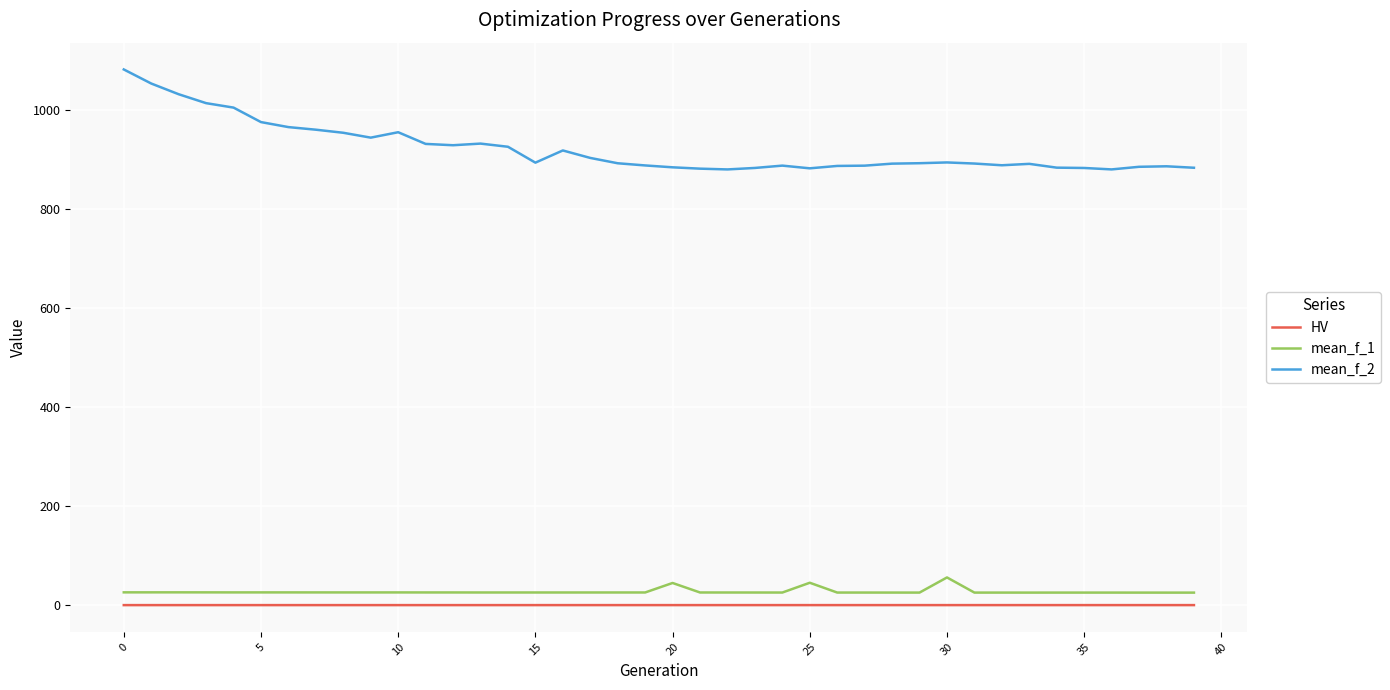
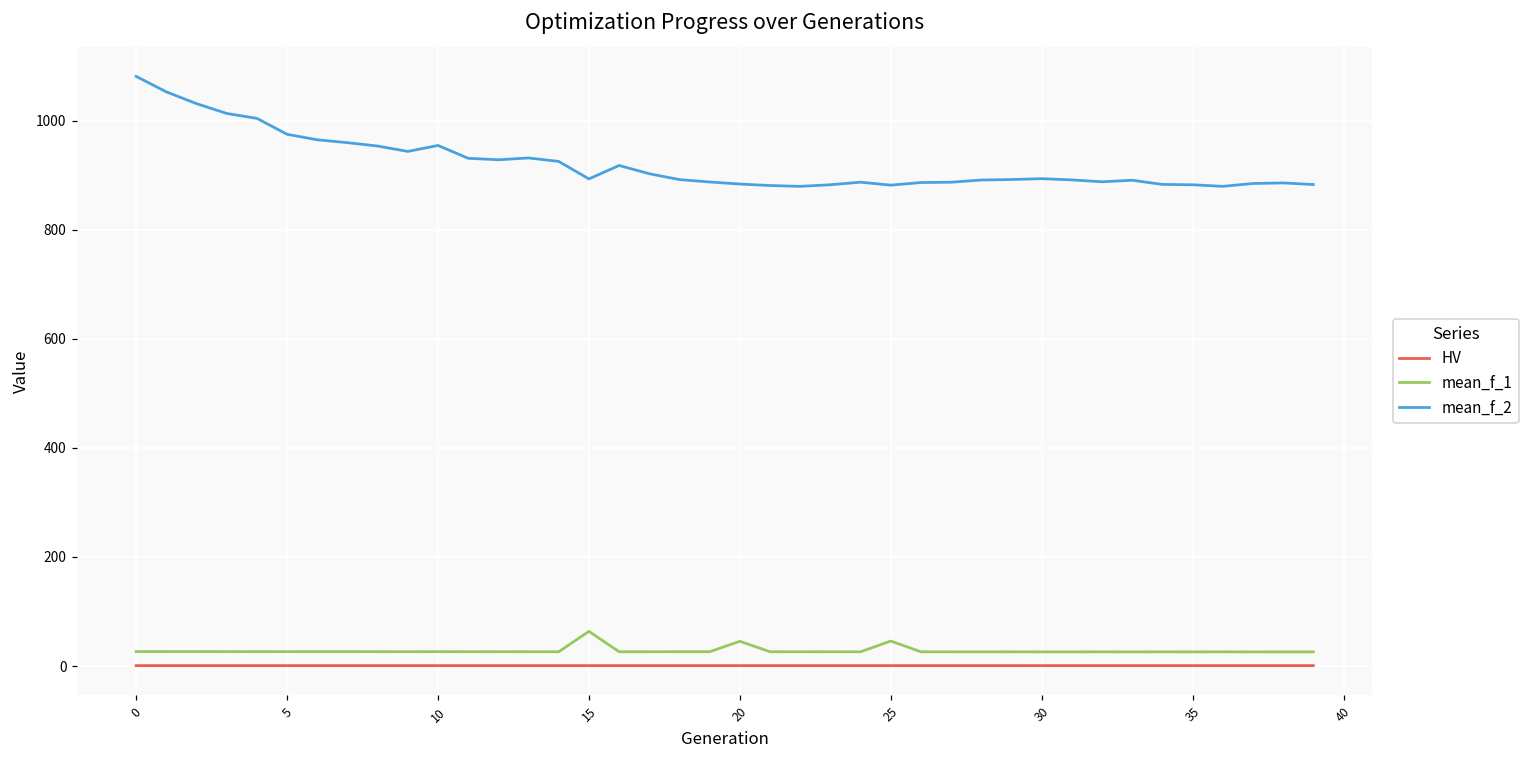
mean_f_1, 15: 30 -> 60
mean_f_1, 30: 60 -> 30
